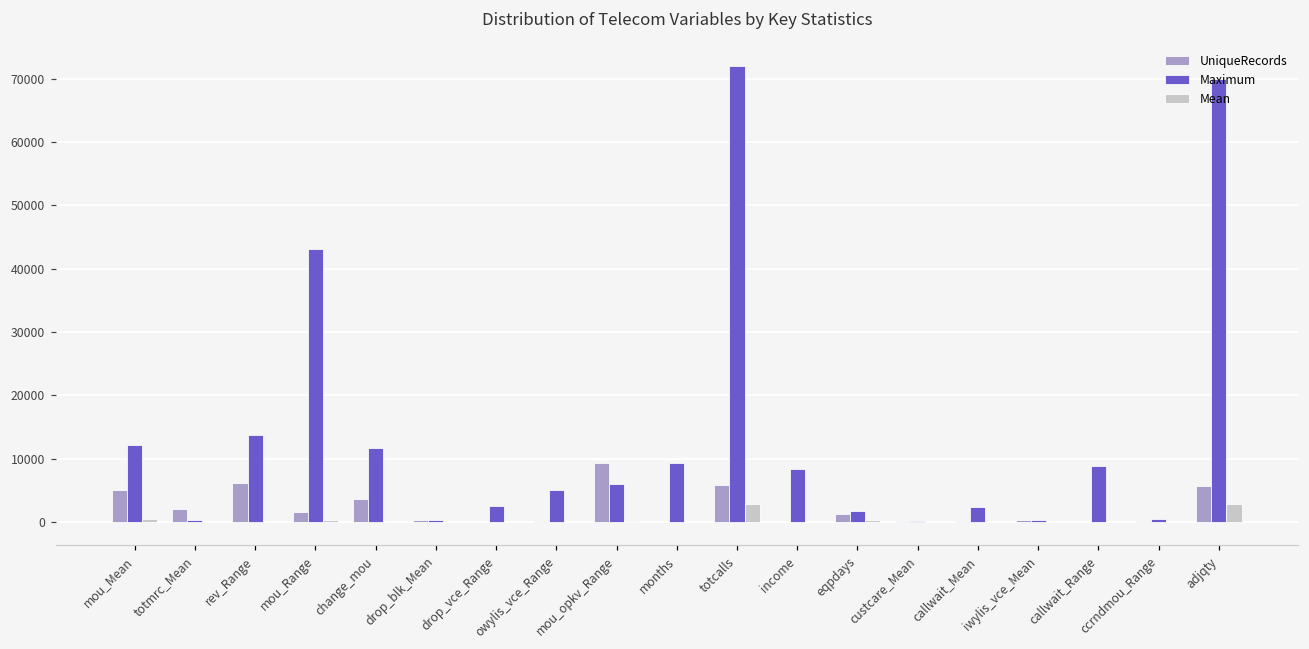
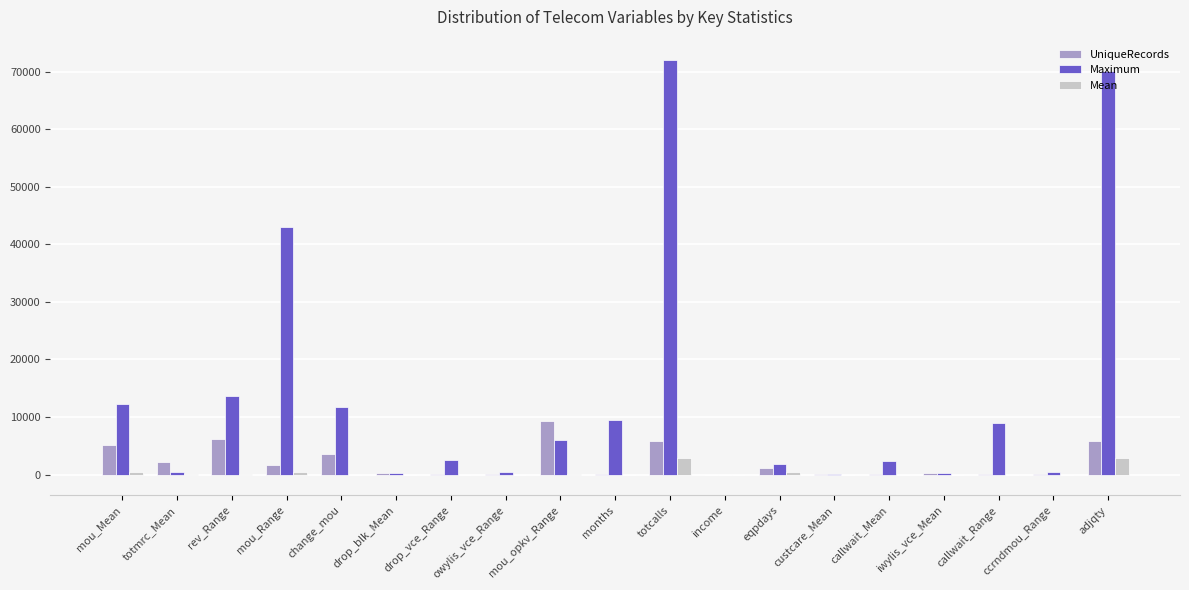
Maximum, owylis_vce_Range: 5000 -> 0
Maximum, income: 8000 -> 0
